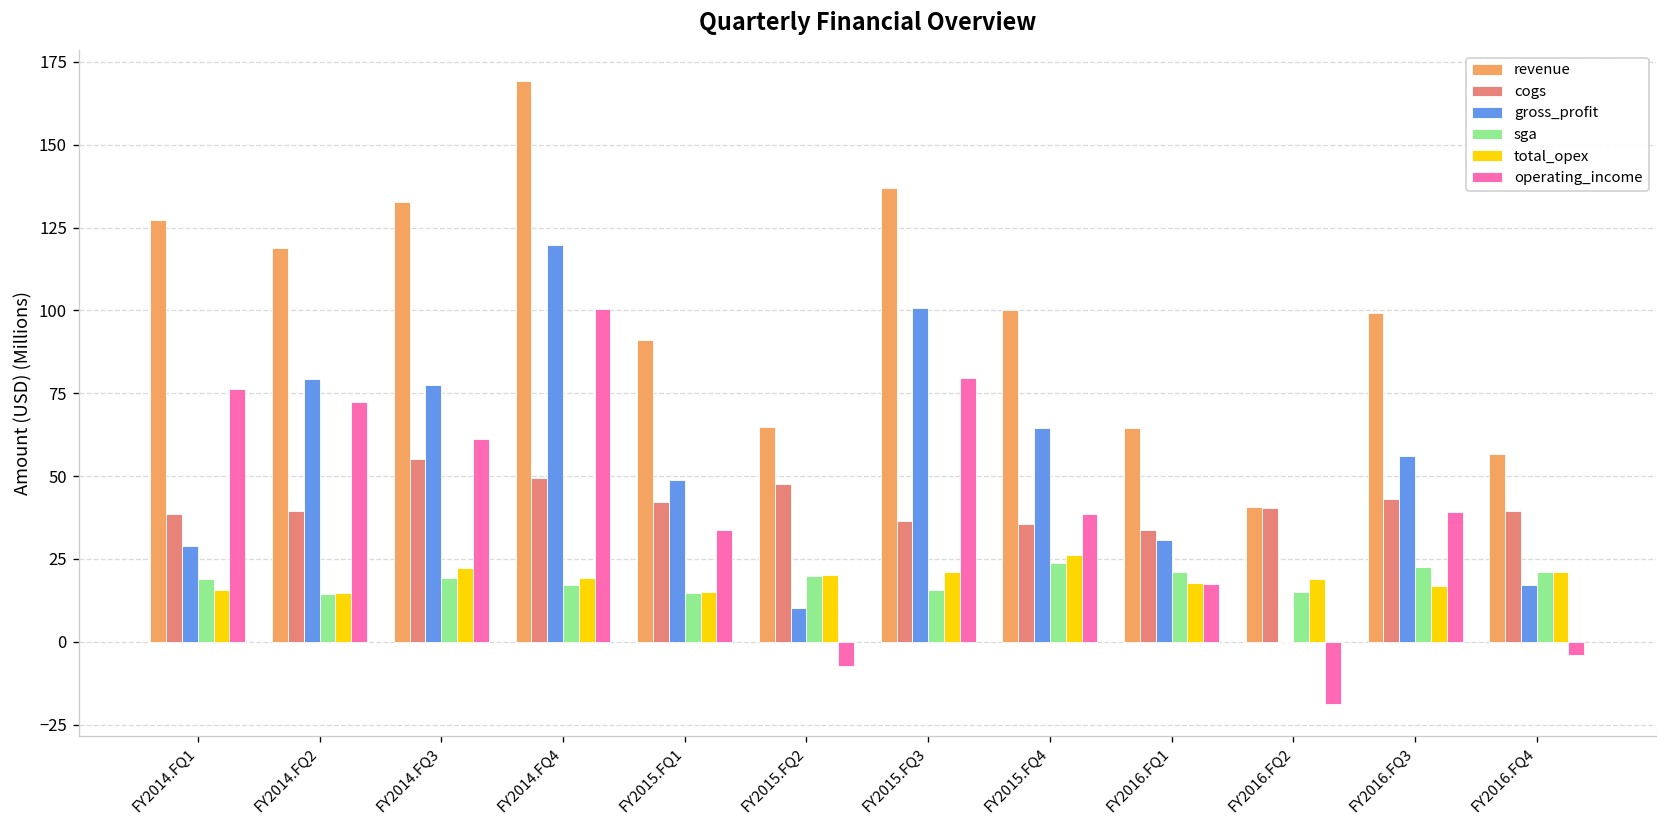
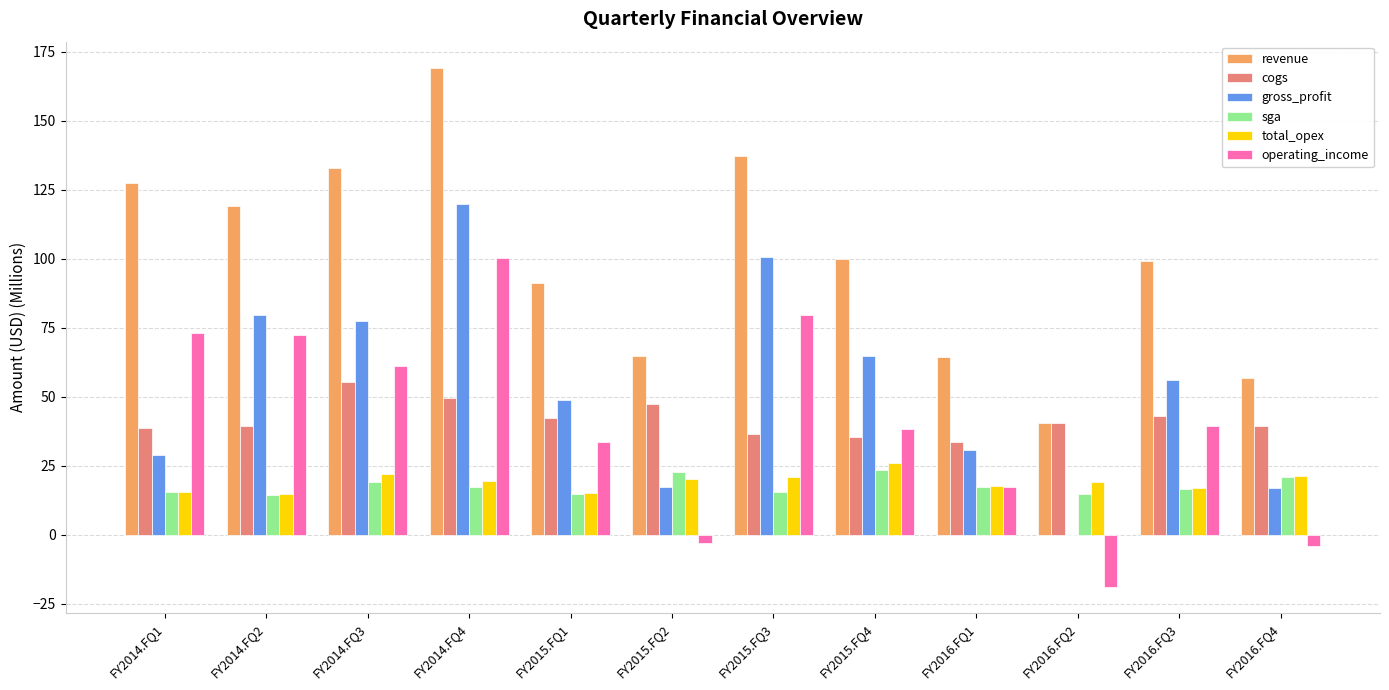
sga, FY2014.FQ1: 19 -> 15
operating_income, FY2014.FQ1: 76 -> 73
gross_profit, FY2015.FQ2: 10 -> 17
sga, FY2015.FQ2: 20 -> 23
operating_income, FY2015.FQ2: -7 -> -3
sga, FY2016.FQ1: 21 -> 17
sga, FY2016.FQ3: 23 -> 17
